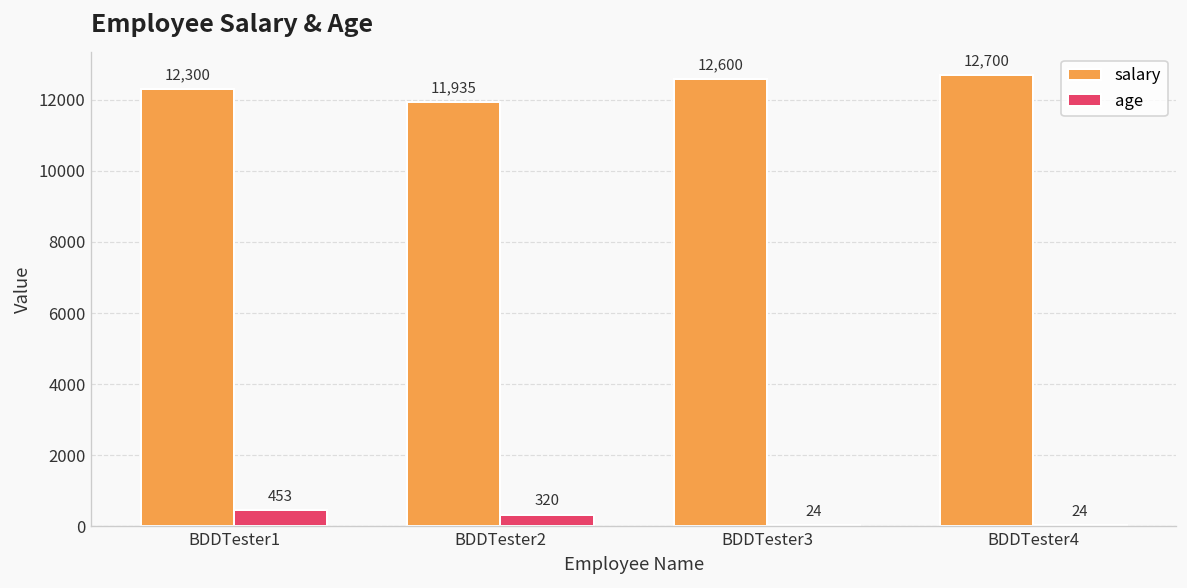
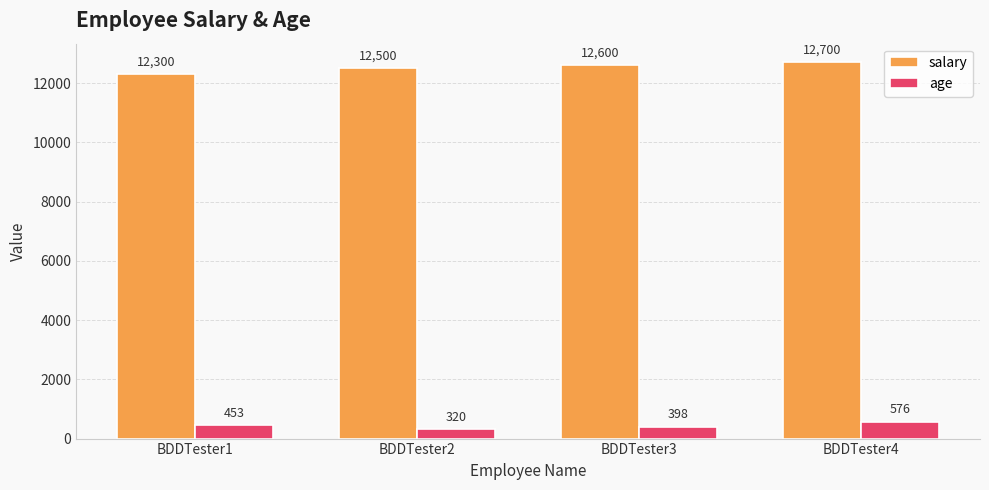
salary, BDDTester2: 11,935 -> 12,500
age, BDDTester3: 24 -> 398
age, BDDTester4: 24 -> 576
